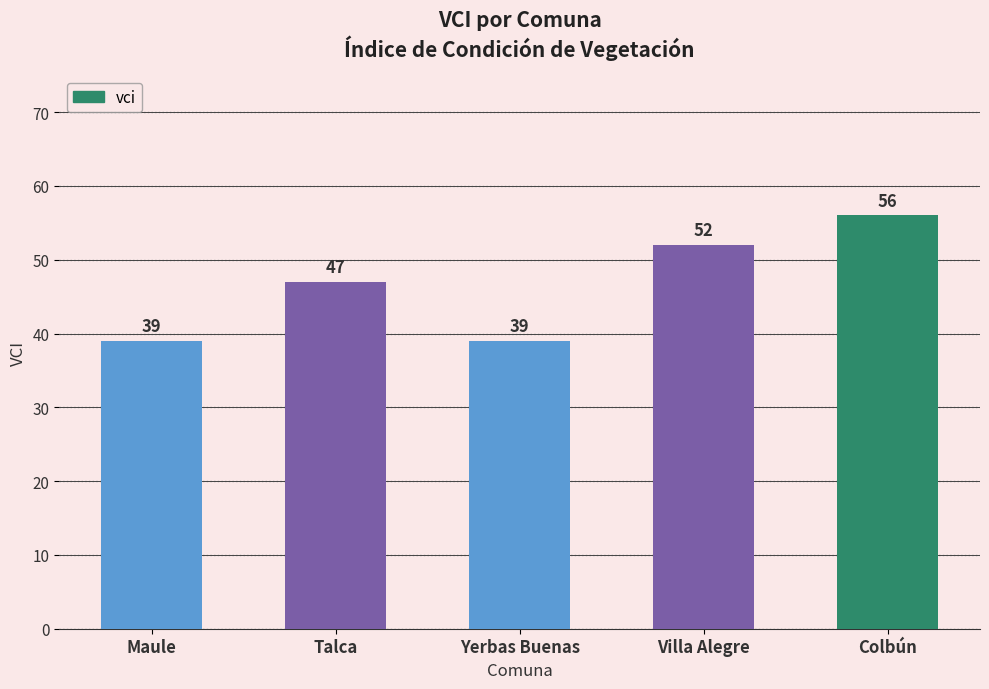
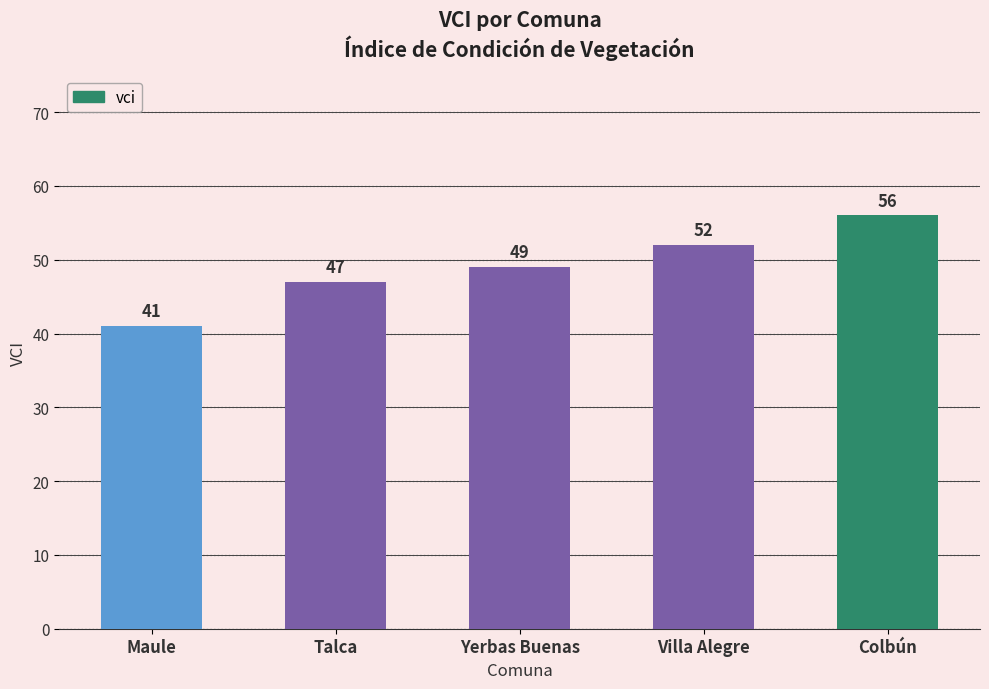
Maule: 39 -> 41
Yerbas Buenas: 39 -> 49
